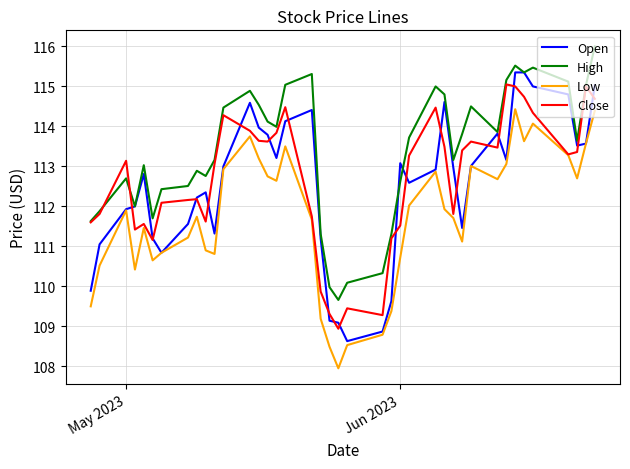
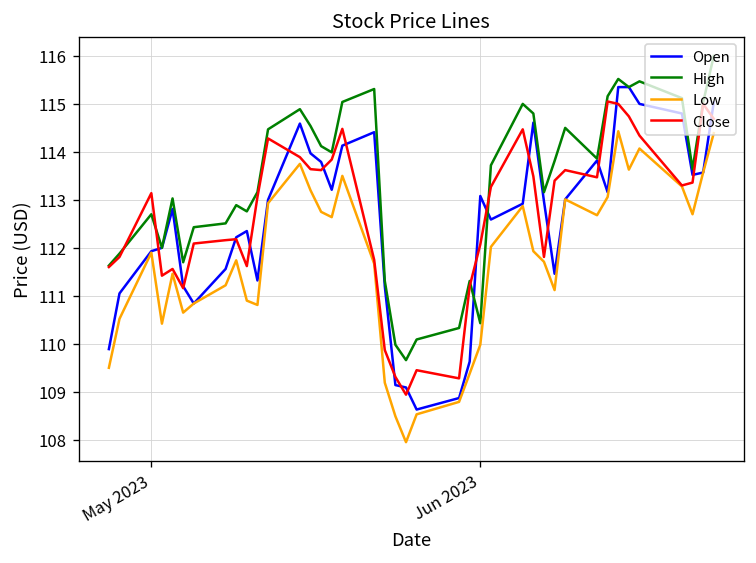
High, Jun 2023: 112.6 -> 110.4
Low, Jun 2023: 110.7 -> 110.0
Close, Jun 2023: 111.5 -> 112.1
